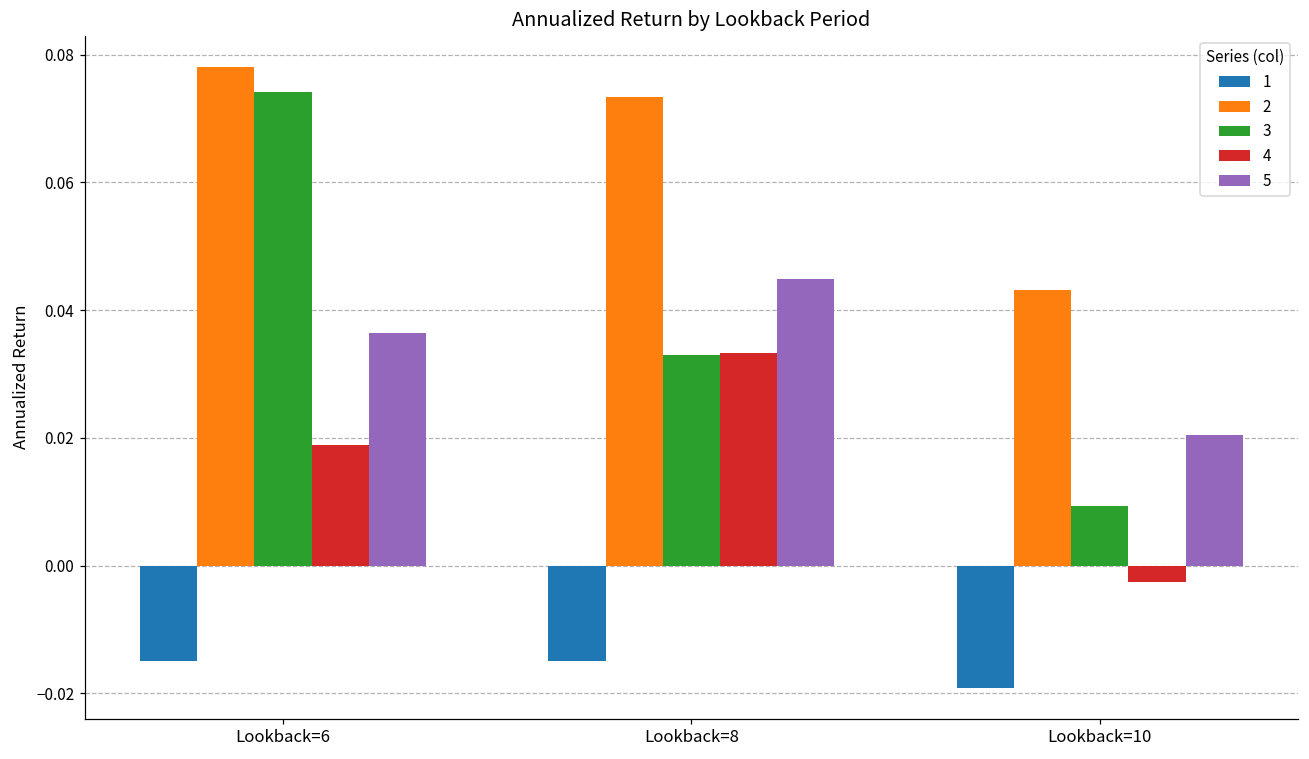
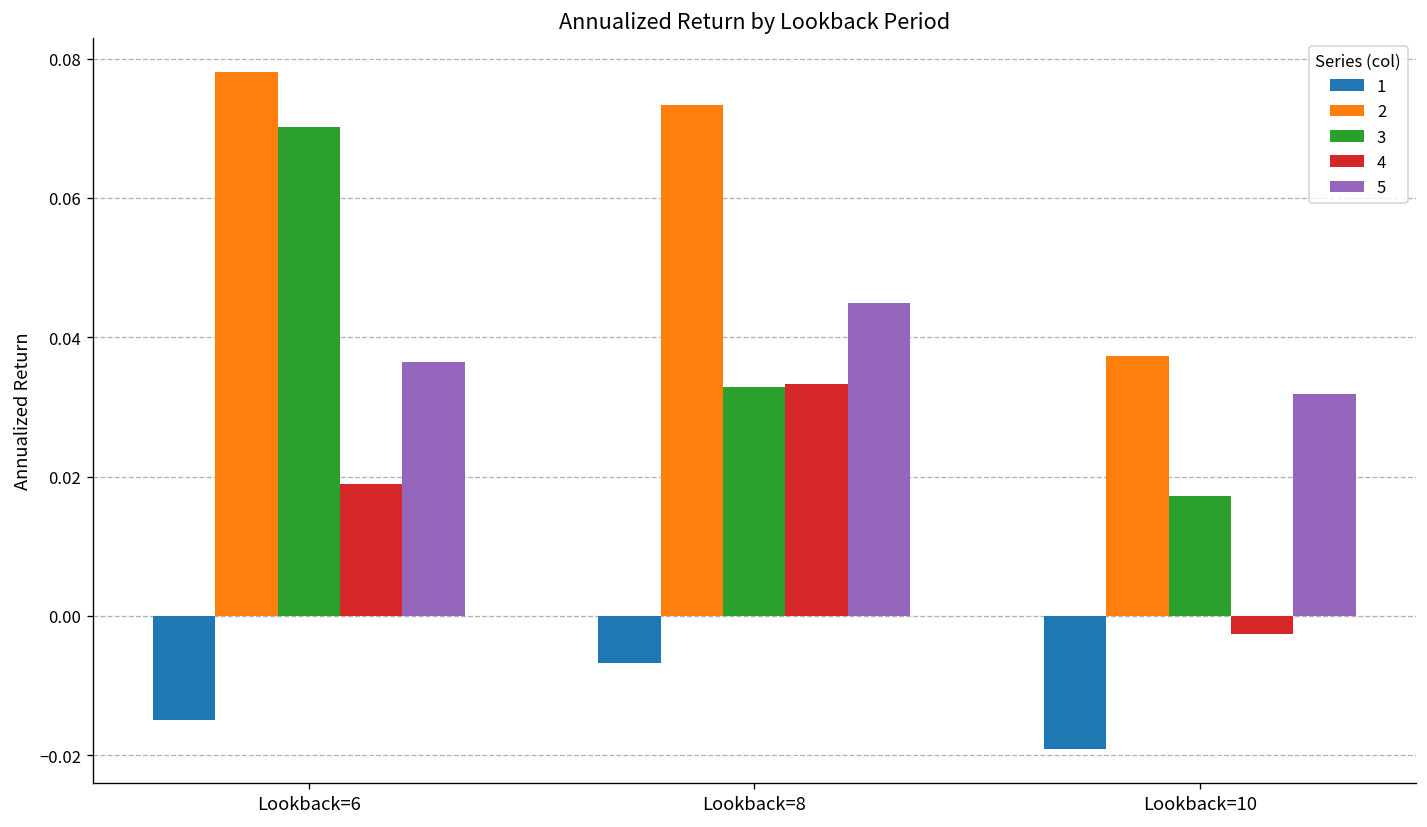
3, Lookback=6: 0.074 -> 0.070
1, Lookback=8: -0.015 -> -0.007
2, Lookback=10: 0.043 -> 0.037
3, Lookback=10: 0.009 -> 0.017
5, Lookback=10: 0.020 -> 0.032
